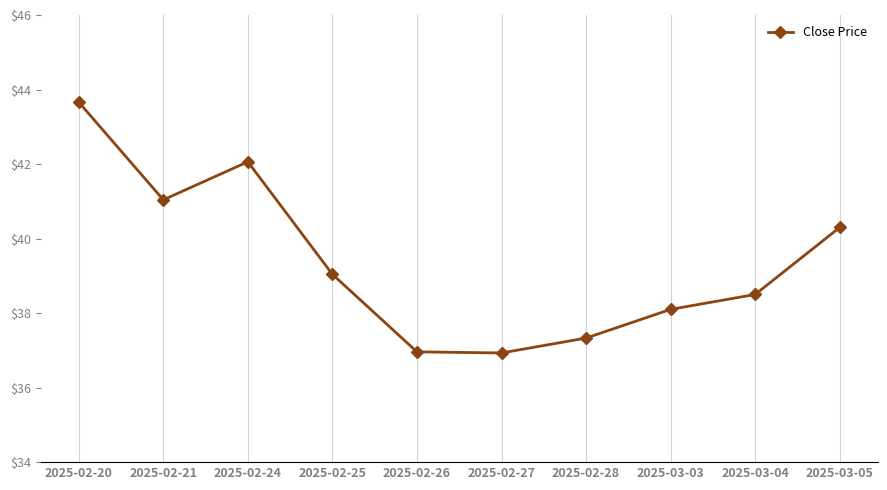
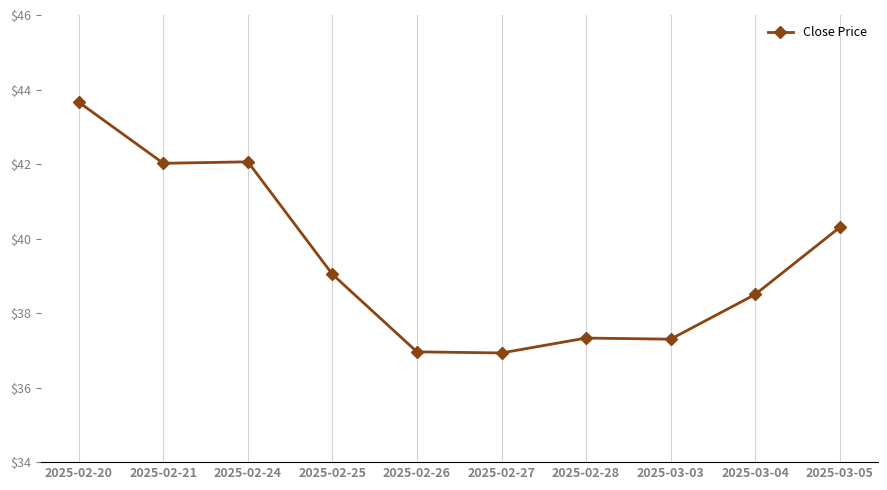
2025-02-21: $41.0 -> $42.0
2025-03-03: $38.1 -> $37.3
